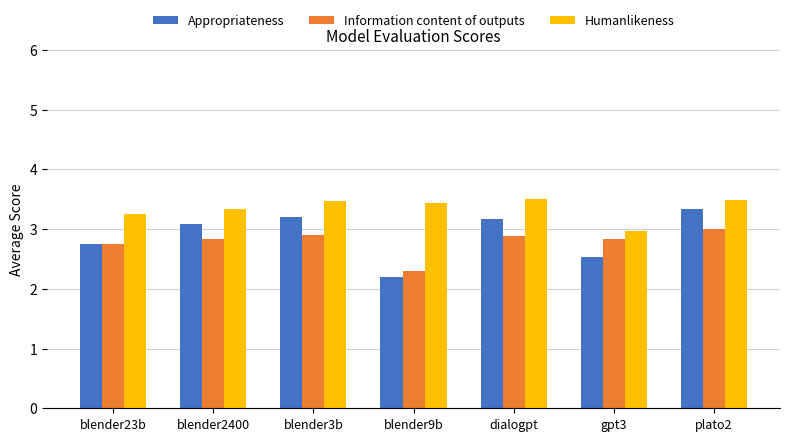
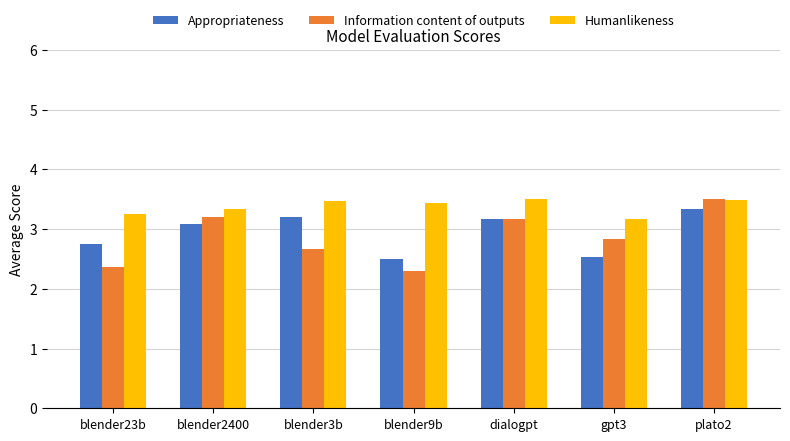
Information content of outputs, blender23b: 2.8 -> 2.4
Information content of outputs, blender2400: 2.8 -> 3.2
Information content of outputs, blender3b: 2.9 -> 2.7
Appropriateness, blender9b: 2.2 -> 2.5
Information content of outputs, dialogpt: 2.9 -> 3.2
Humanlikeness, gpt3: 3.0 -> 3.2
Information content of outputs, plato2: 3.0 -> 3.5
